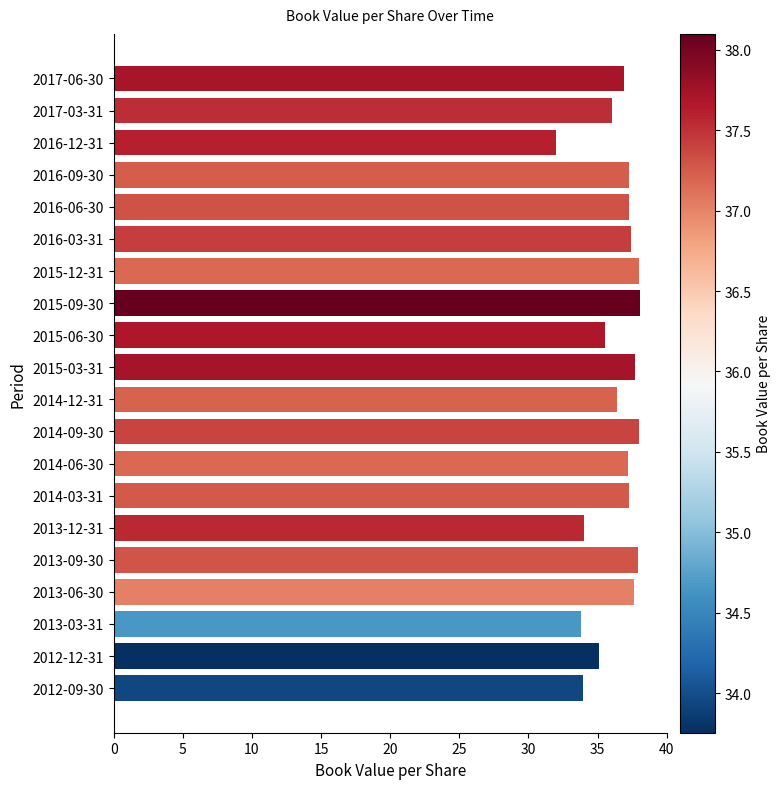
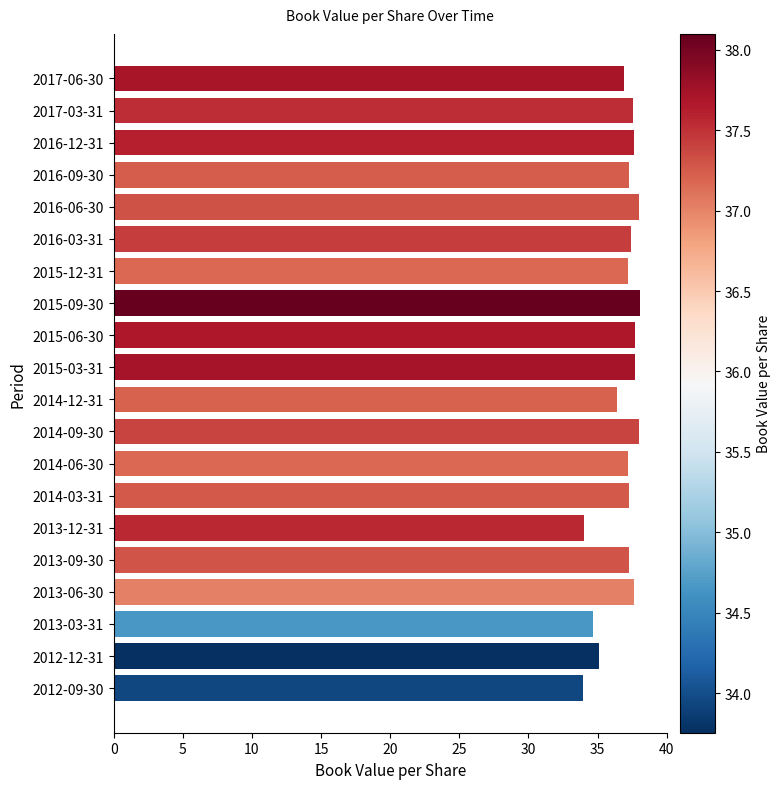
2017-03-31: 36.1 -> 37.5
2016-12-31: 32.0 -> 37.6
2016-06-30: 37.3 -> 38.0
2015-12-31: 38.0 -> 37.2
2015-06-30: 35.6 -> 37.7
2013-09-30: 37.9 -> 37.3
2013-03-31: 33.8 -> 34.7
